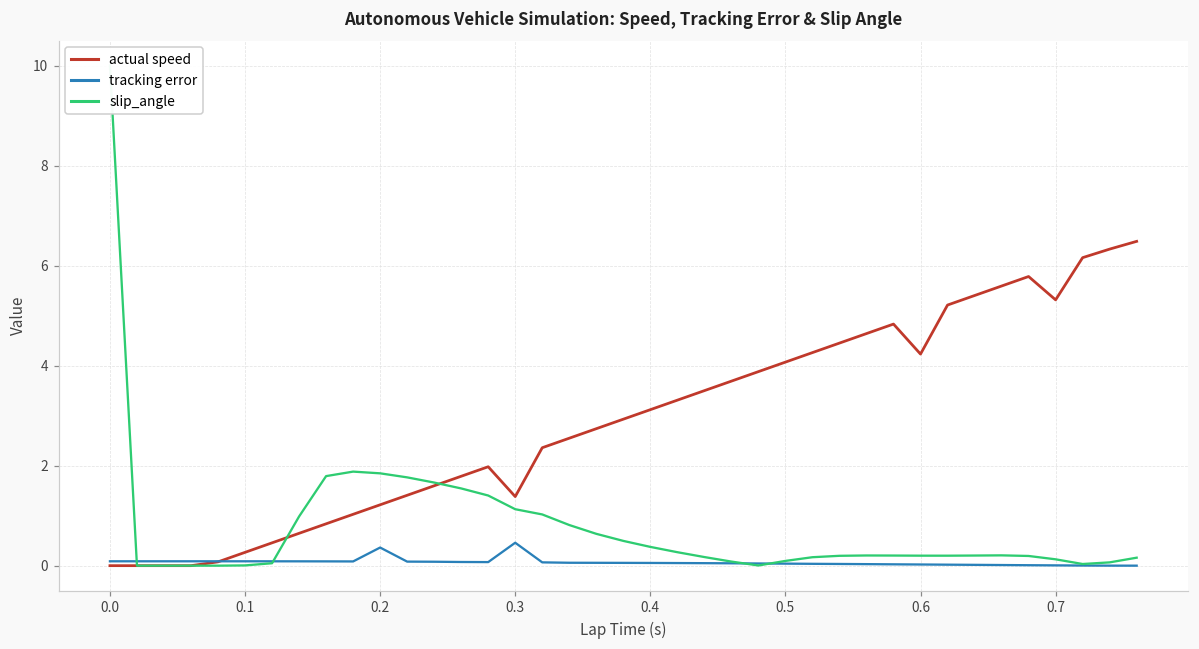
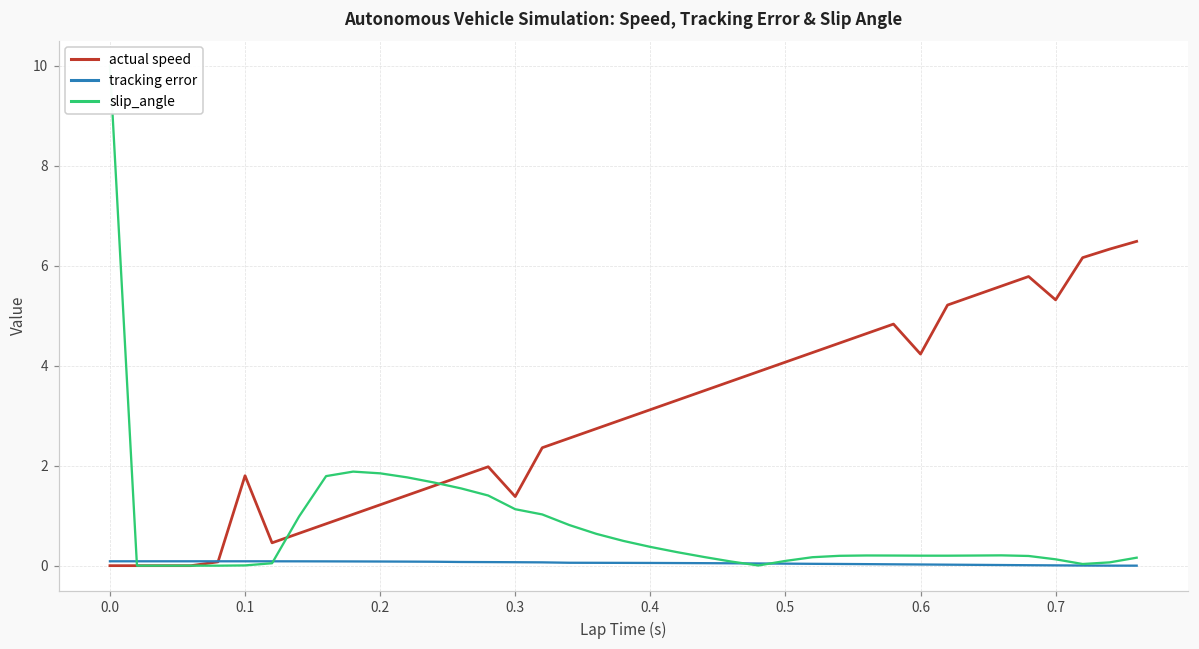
actual speed, 0.1: 0.3 -> 1.8
tracking error, 0.2: 0.4 -> 0.1
tracking error, 0.3: 0.5 -> 0.1
